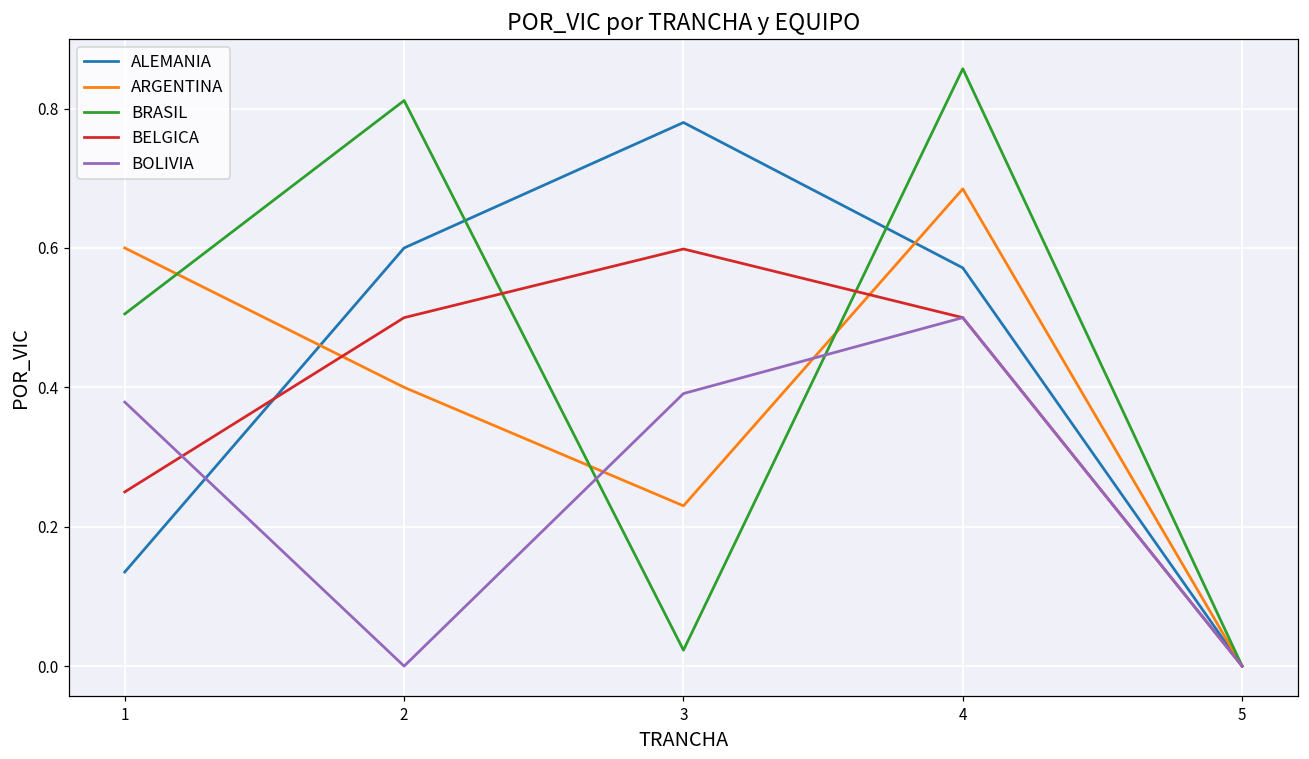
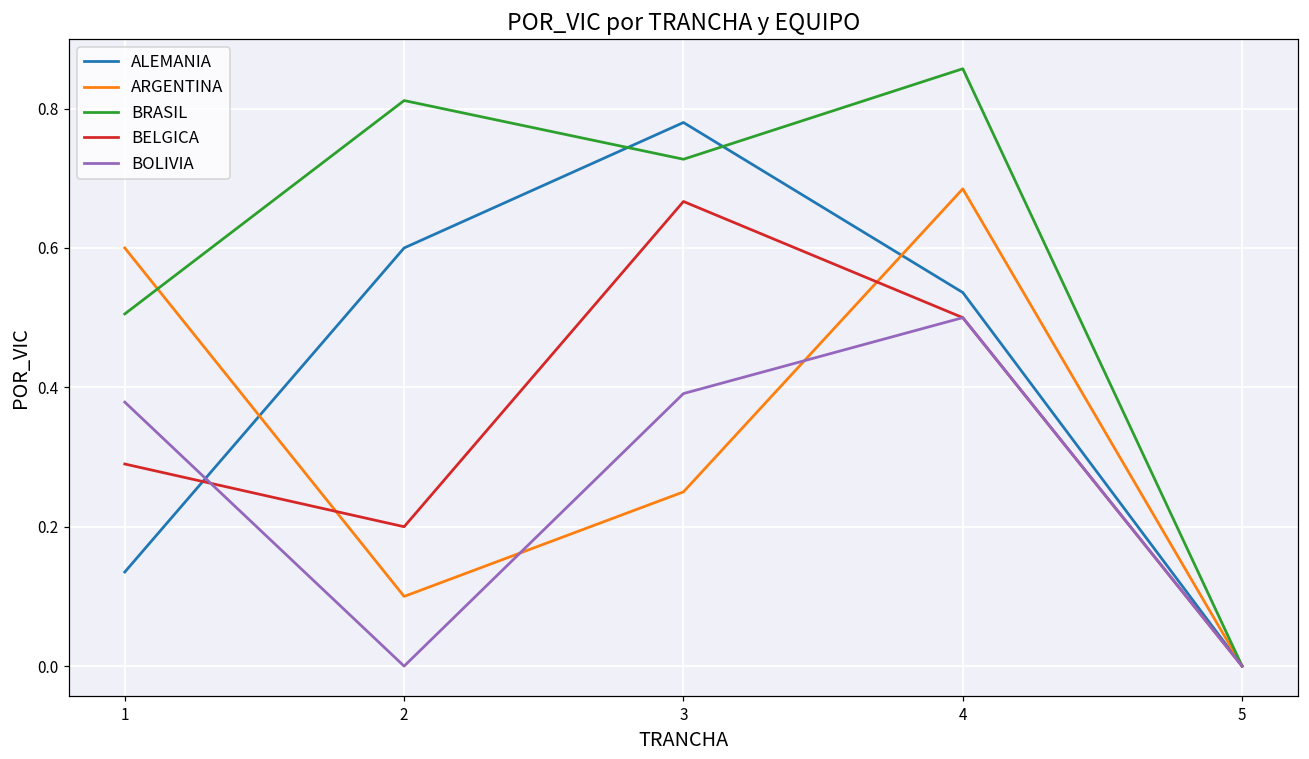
BELGICA, 1: 0.25 -> 0.29
ARGENTINA, 2: 0.4 -> 0.1
BELGICA, 2: 0.5 -> 0.2
ARGENTINA, 3: 0.23 -> 0.25
BRASIL, 3: 0.02 -> 0.73
BELGICA, 3: 0.60 -> 0.67
ALEMANIA, 4: 0.57 -> 0.54
